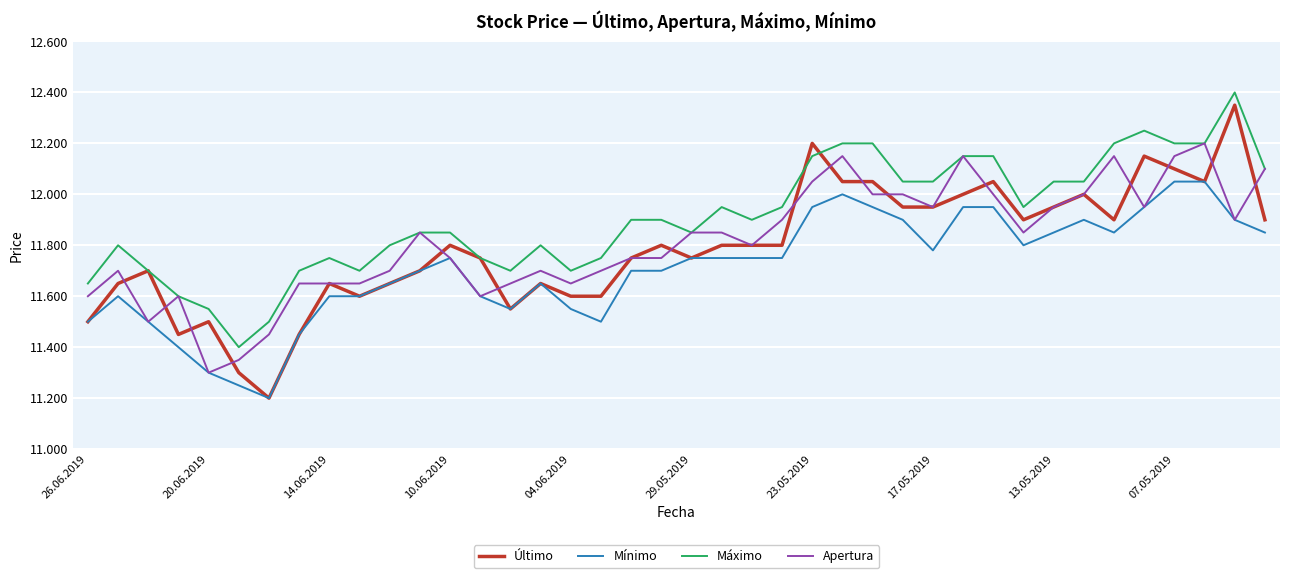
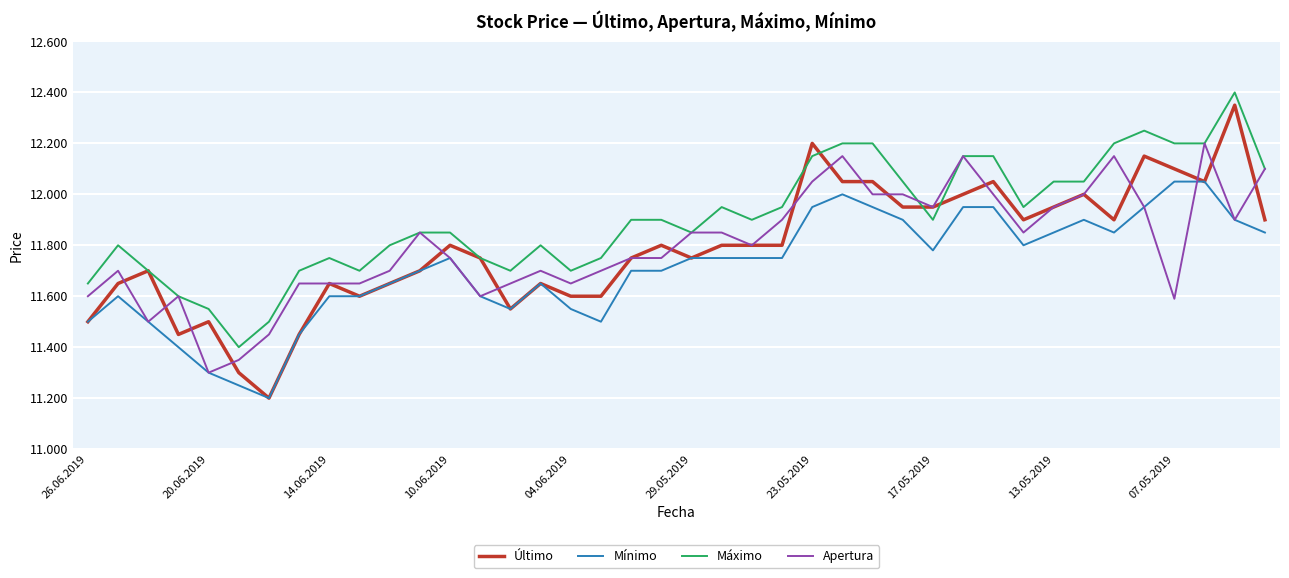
Máximo, 17.05.2019: 12.05 -> 11.90
Apertura, 07.05.2019: 12.15 -> 11.59
